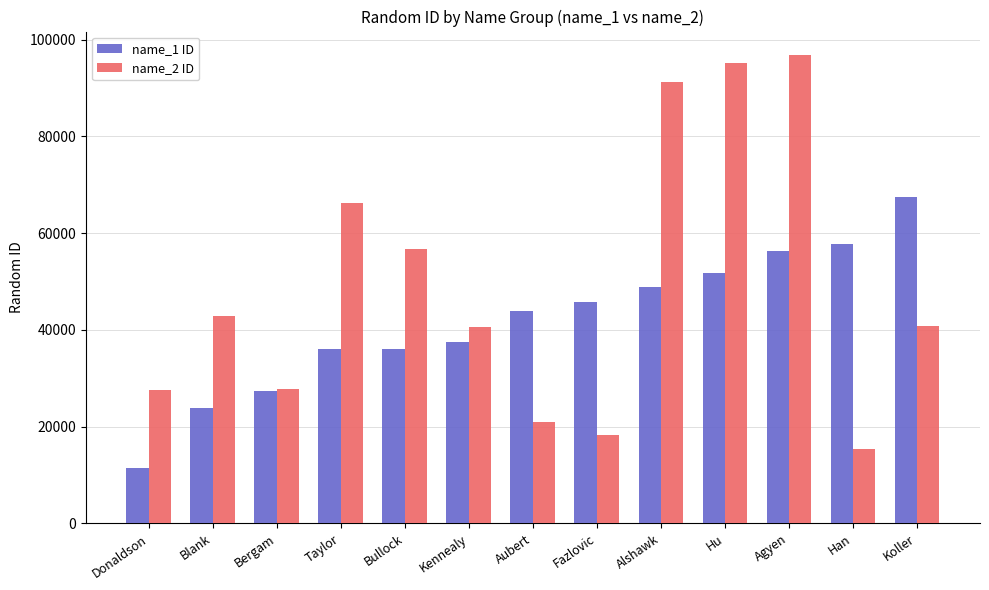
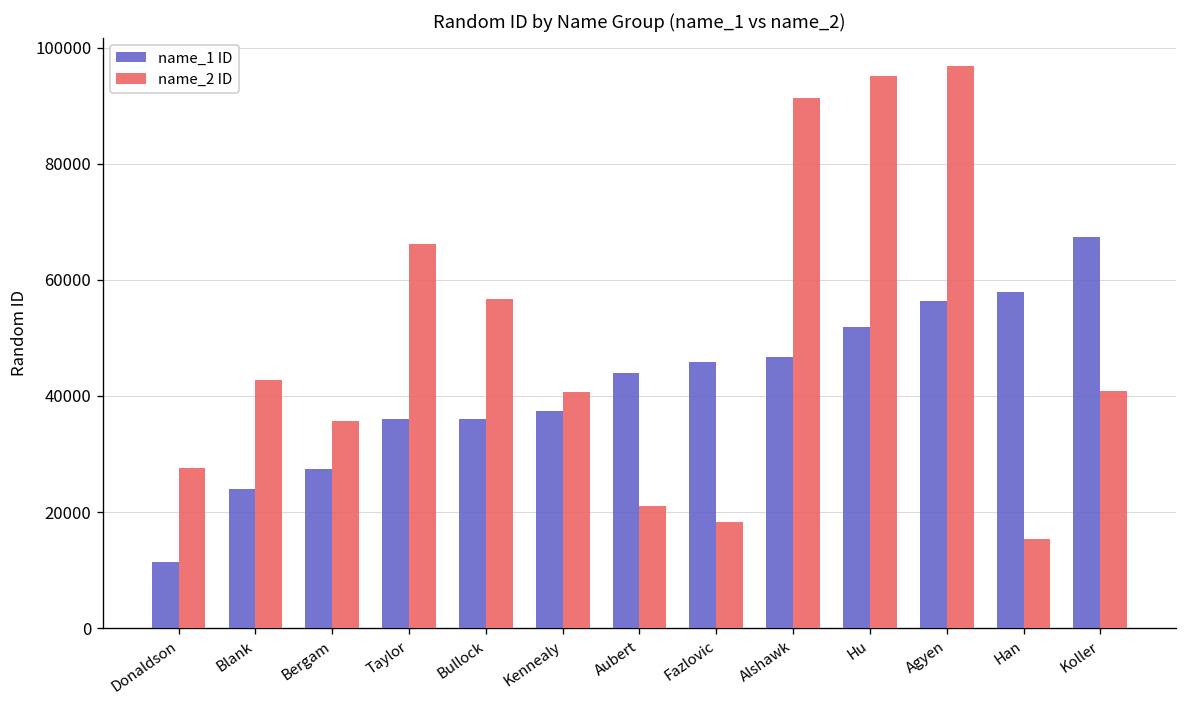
name_2 ID, Bergam: 28000 -> 36000
name_1 ID, Alshawk: 49000 -> 47000
